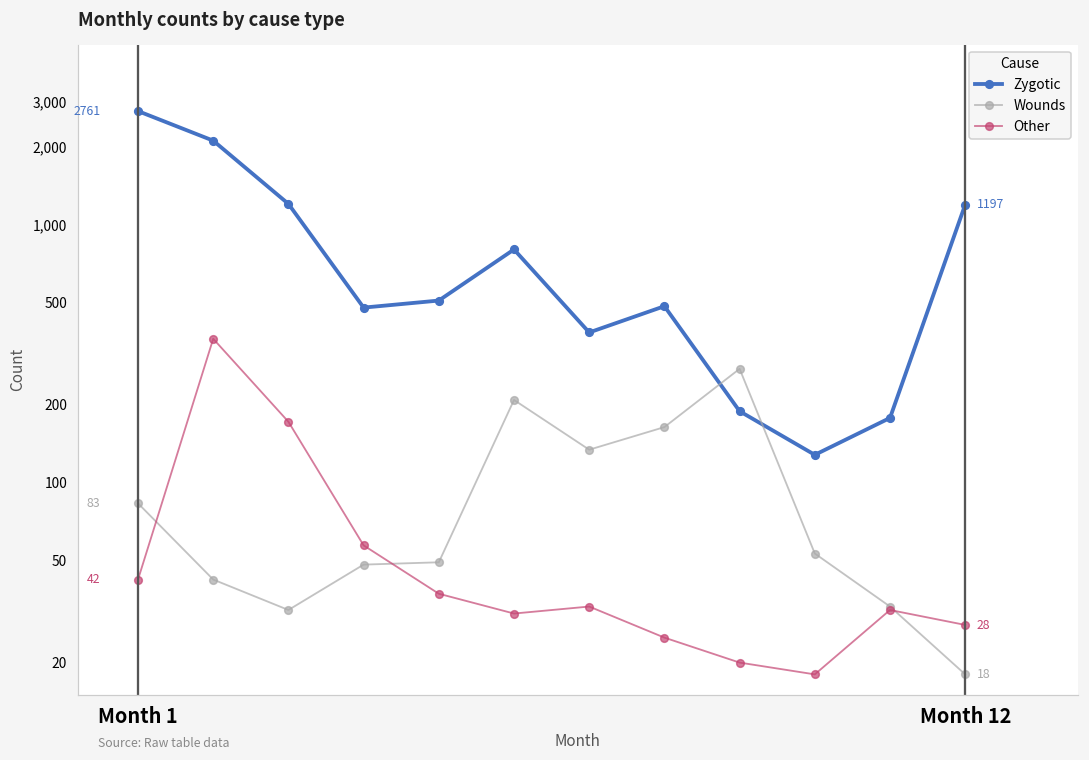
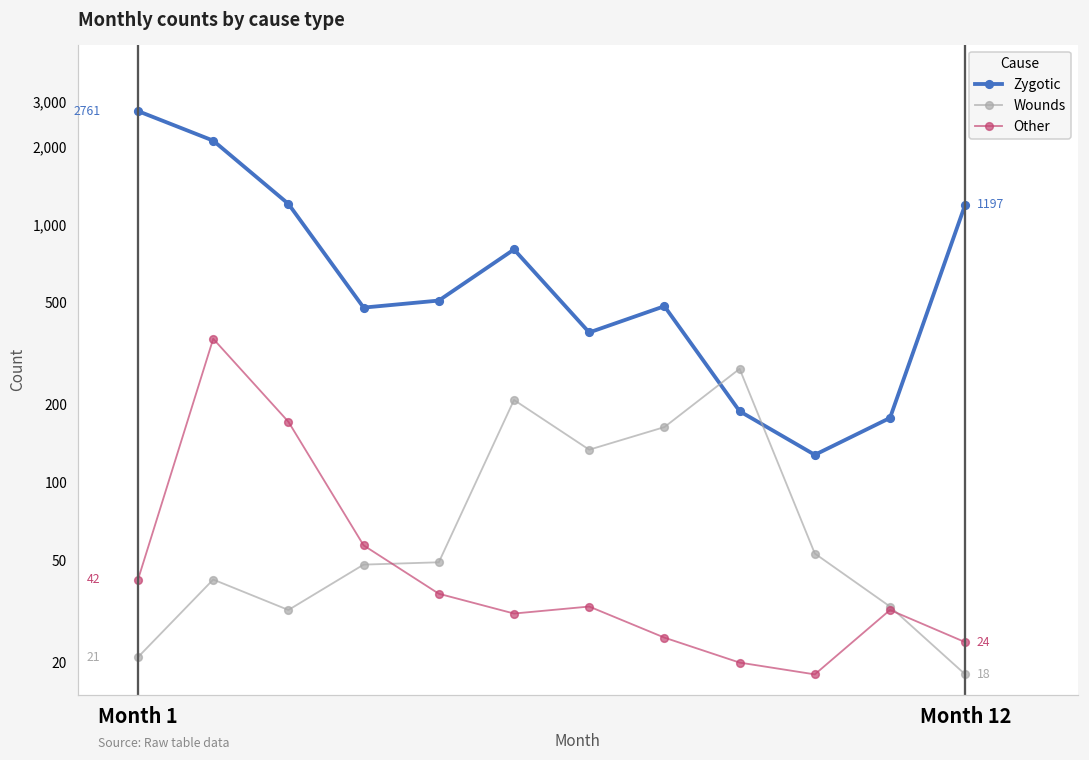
Wounds, Month 1: 83 -> 21
Other, Month 12: 28 -> 24
